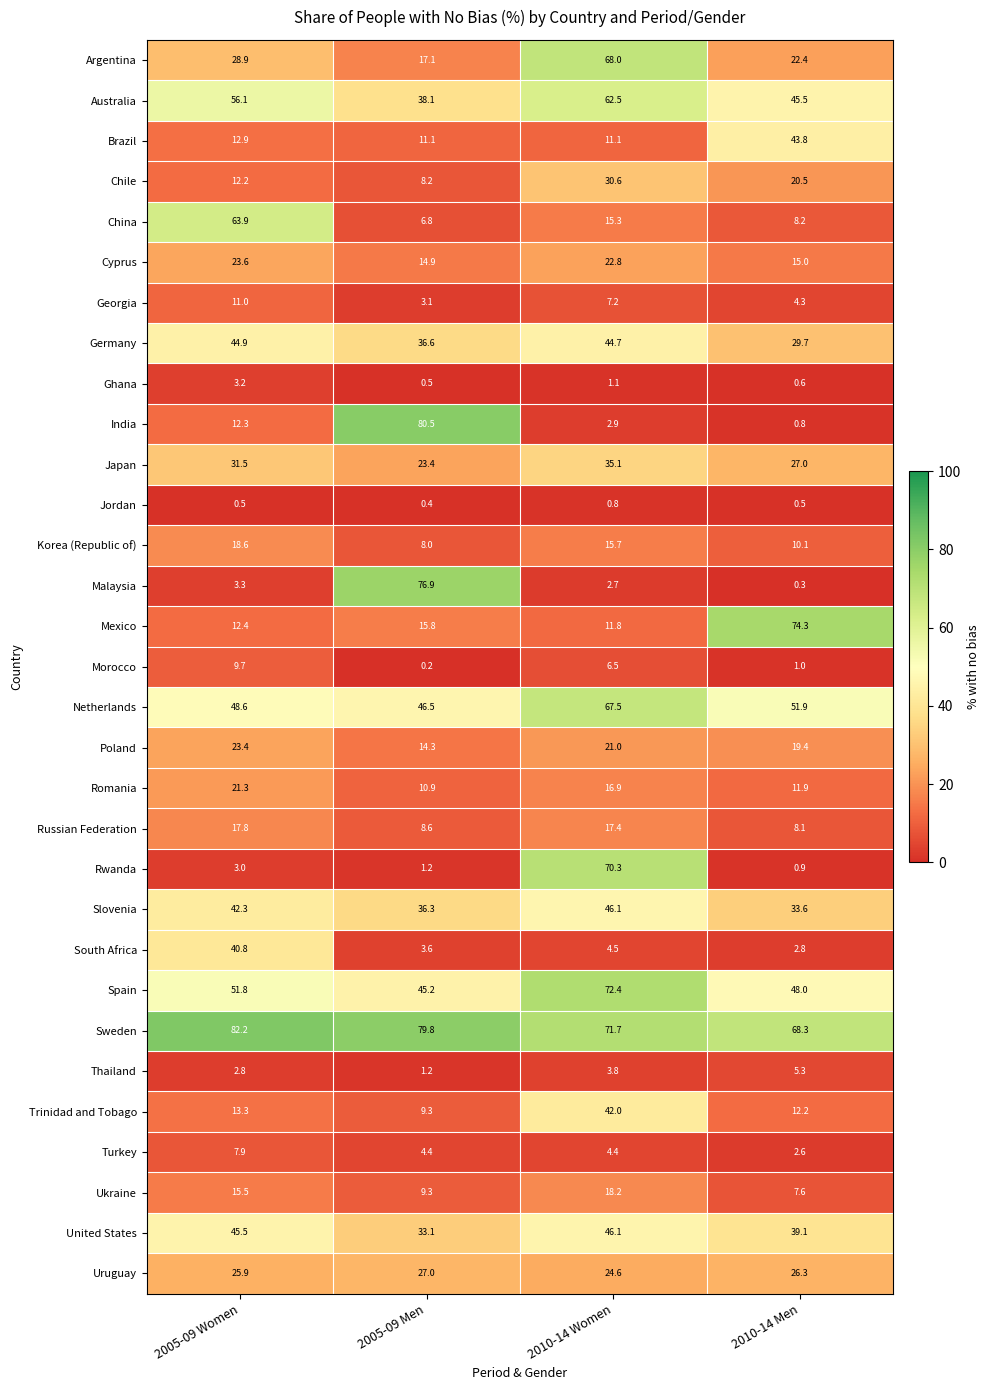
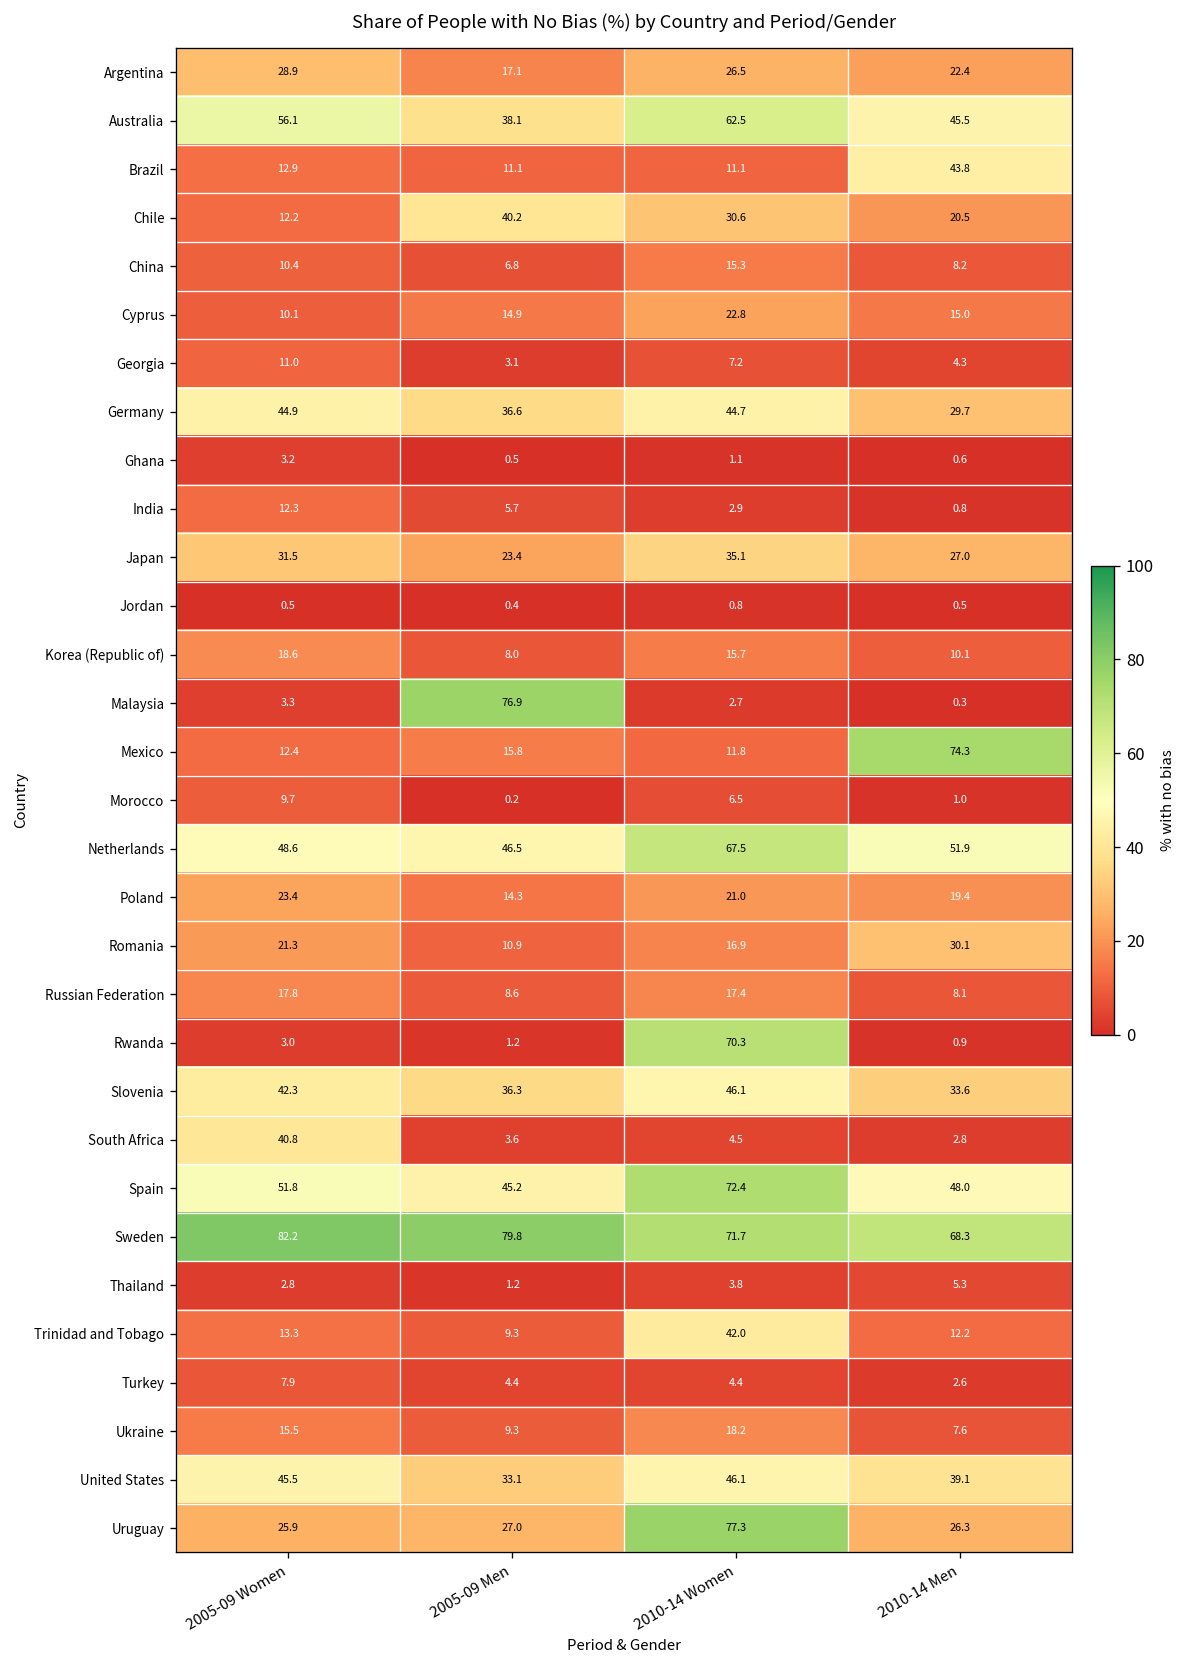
Argentina, 2010-14 Women: 68.0 -> 26.5
Chile, 2005-09 Men: 8.2 -> 40.2
China, 2005-09 Women: 63.9 -> 10.4
Cyprus, 2005-09 Women: 23.6 -> 10.1
India, 2005-09 Men: 80.5 -> 5.7
Romania, 2010-14 Men: 11.9 -> 30.1
Uruguay, 2010-14 Women: 24.6 -> 77.3
